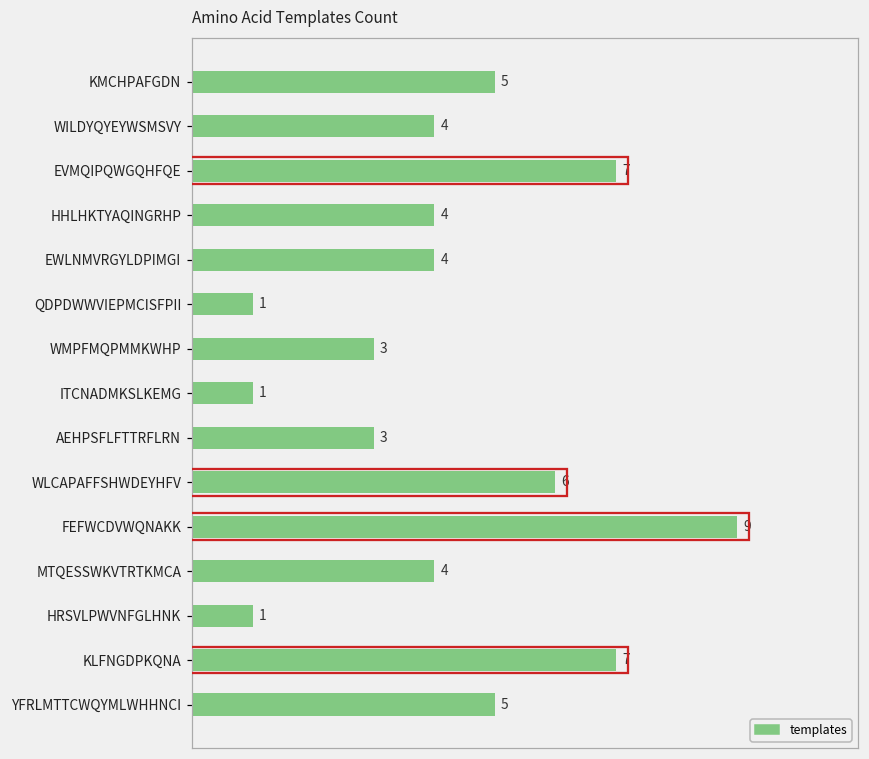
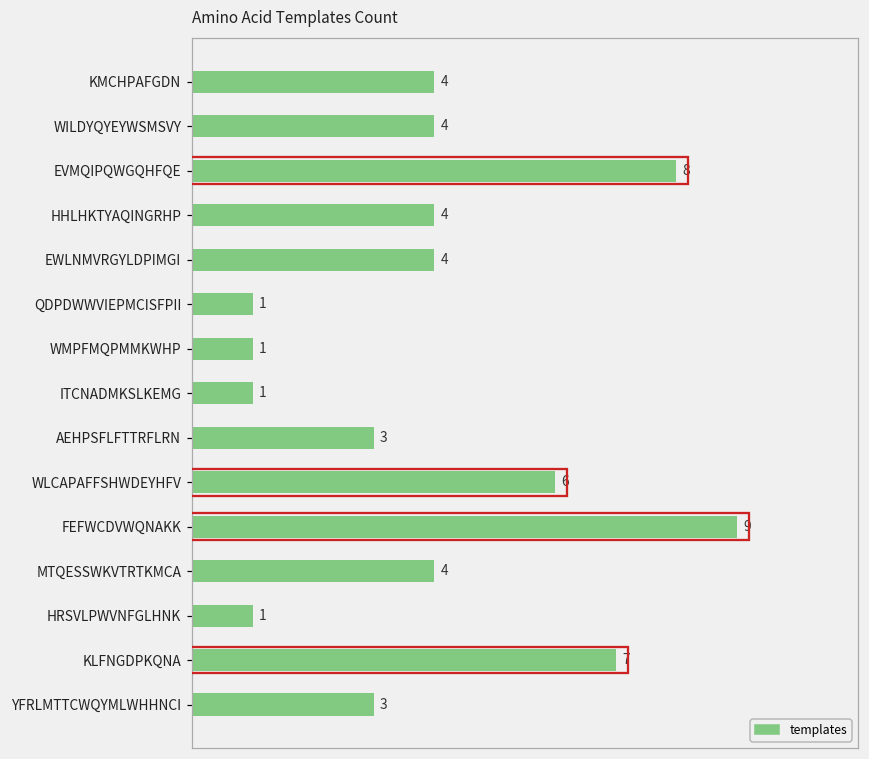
KMCHPAFGDN: 5 -> 4
EVMQIPQWGQHFQE: 7 -> 8
WMPFMQPMMKWHP: 3 -> 1
YFRLMTTCWQYMLWHHNCI: 5 -> 3
